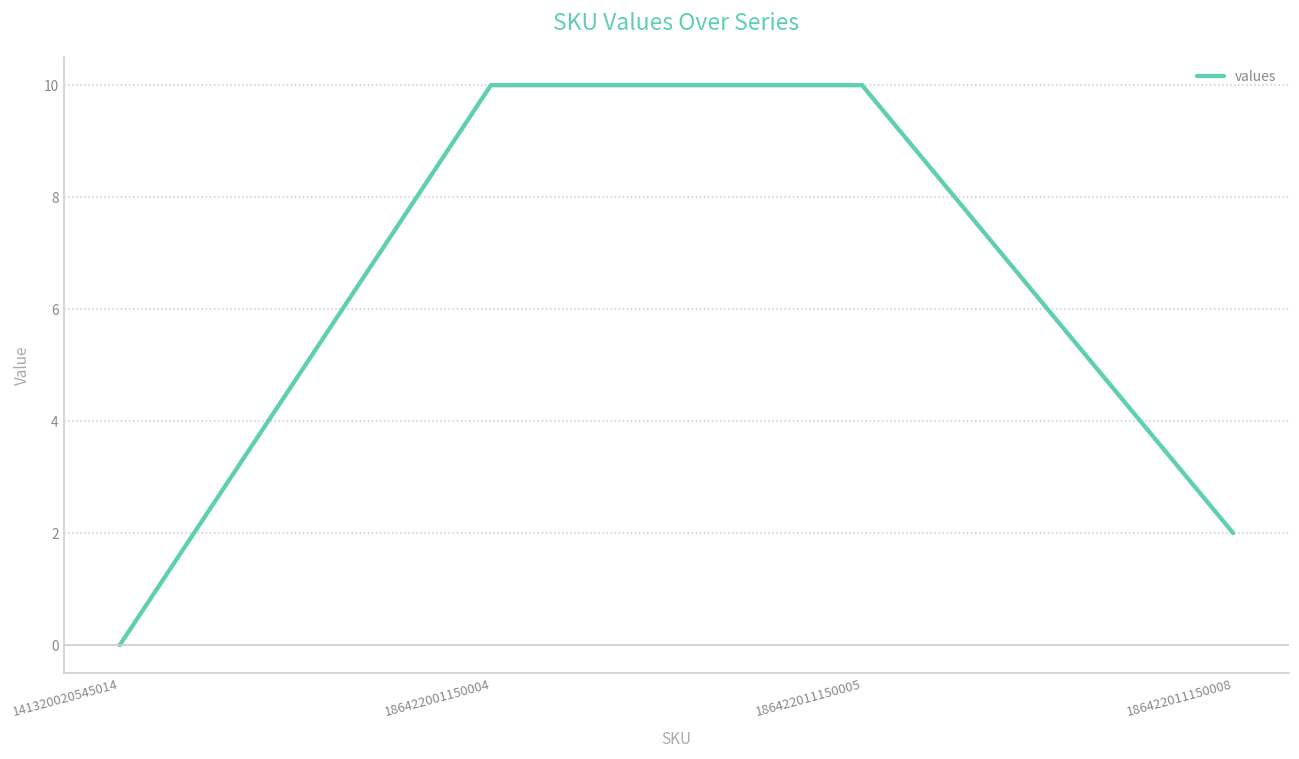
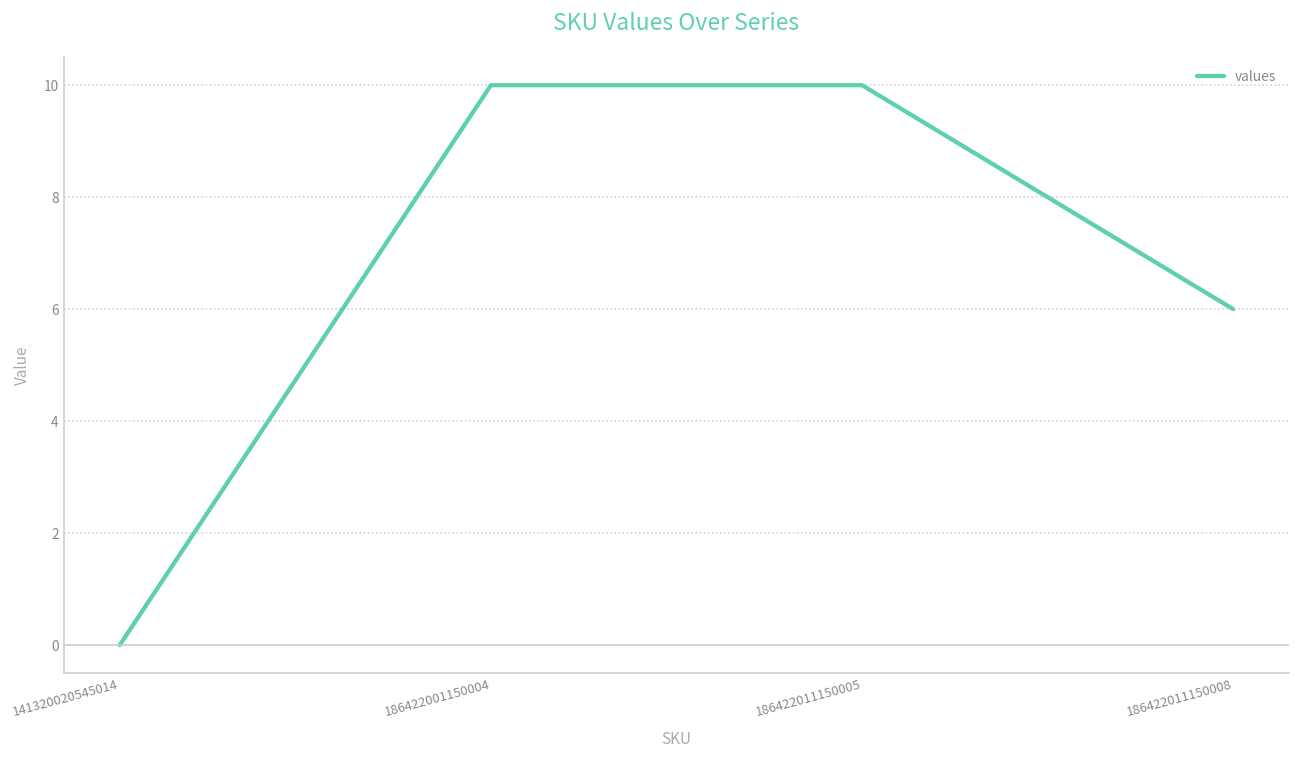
186422011150008: 2 -> 6
